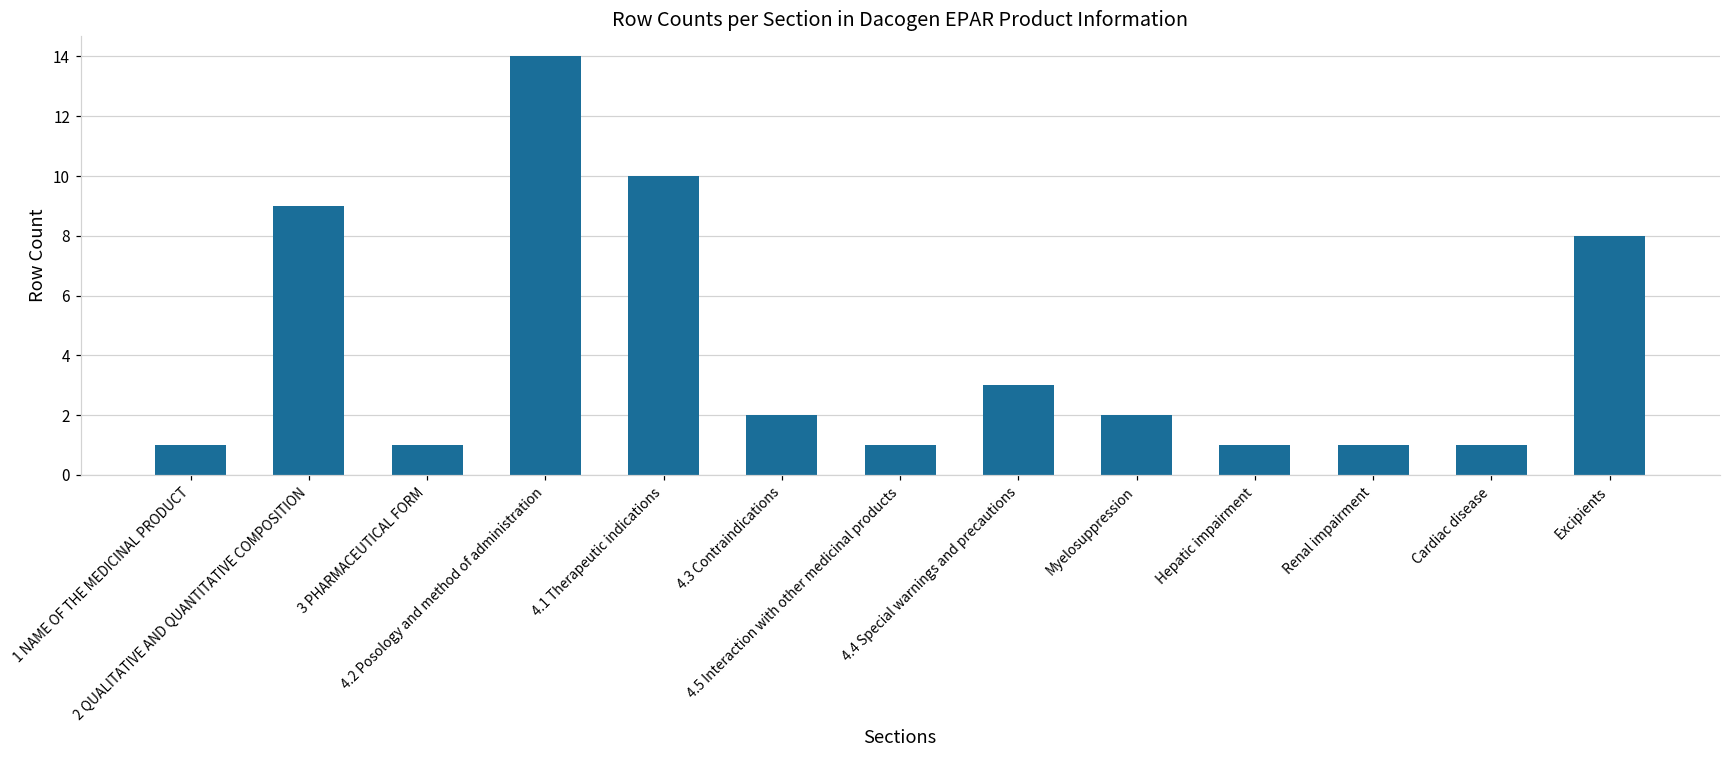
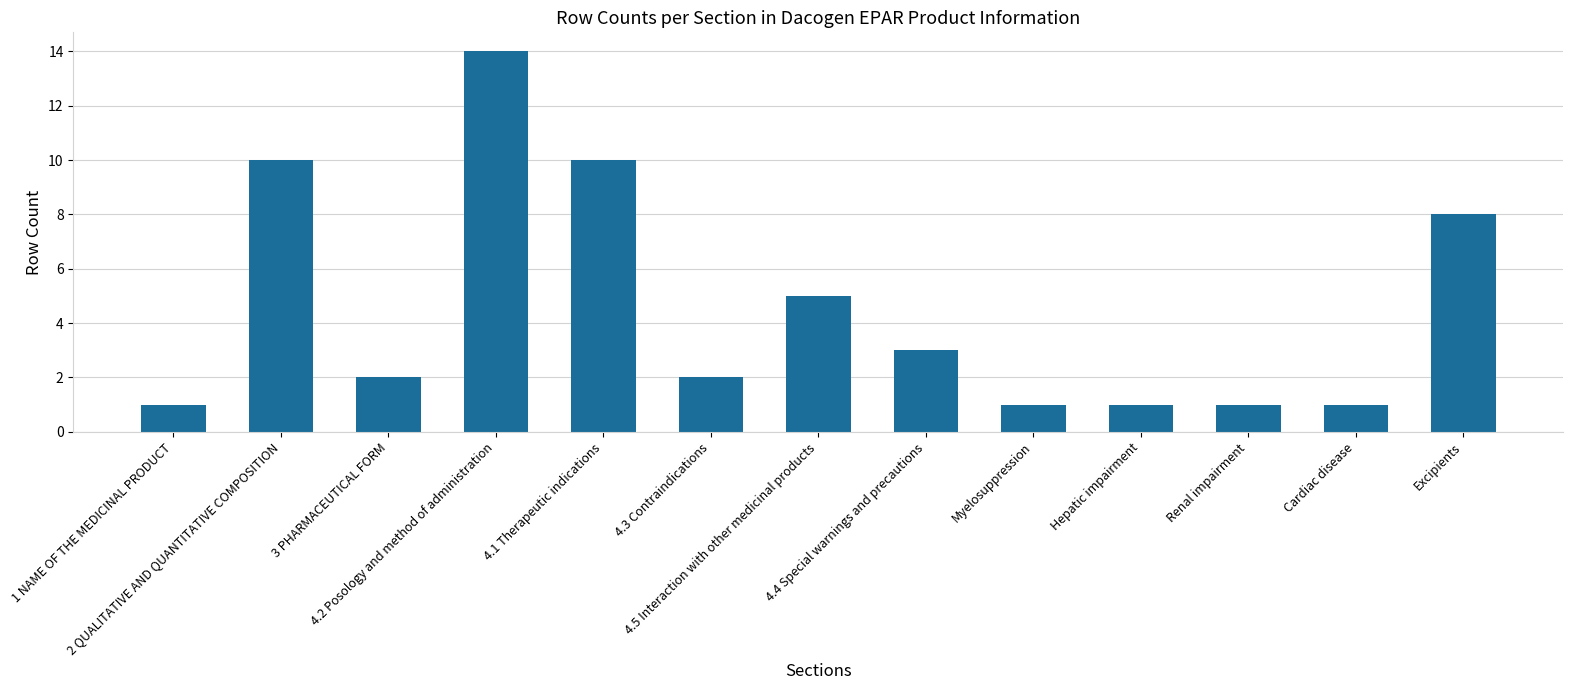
2 QUALITATIVE AND QUANTITATIVE COMPOSITION: 9 -> 10
3 PHARMACEUTICAL FORM: 1 -> 2
4.5 Interaction with other medicinal products: 1 -> 5
Myelosuppression: 2 -> 1
